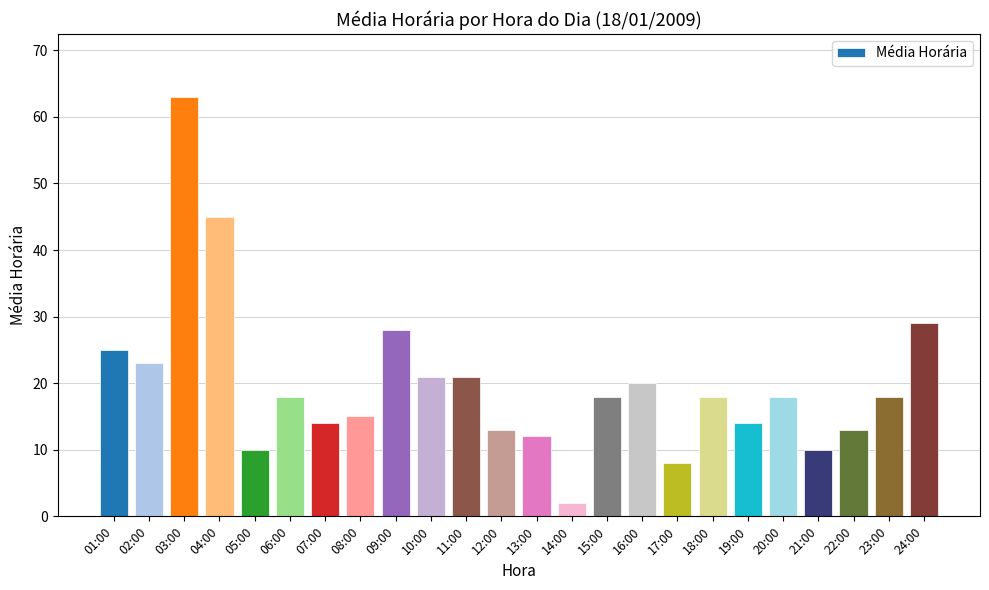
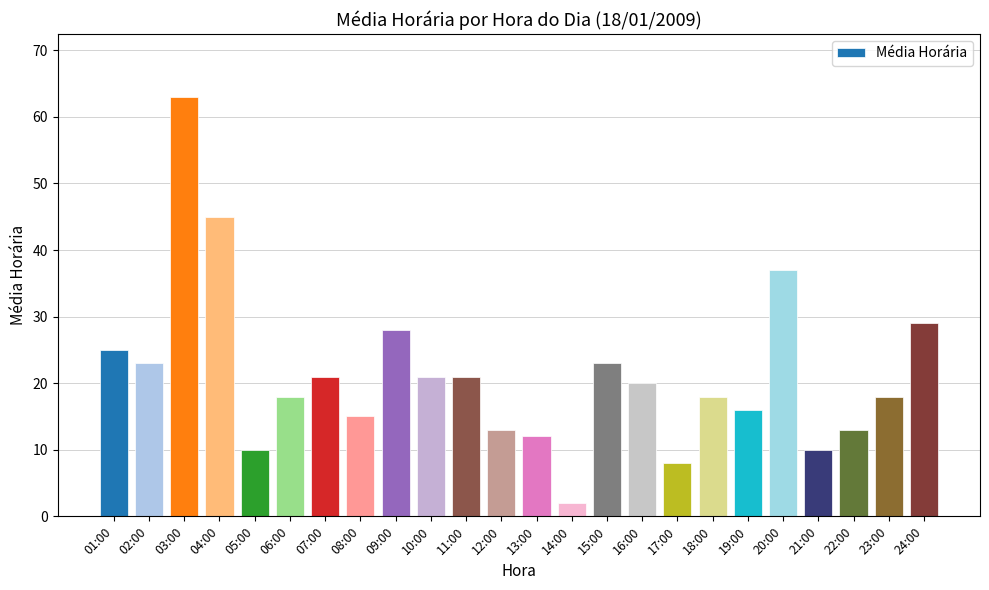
07:00: 14 -> 21
15:00: 18 -> 23
19:00: 14 -> 16
20:00: 18 -> 37
